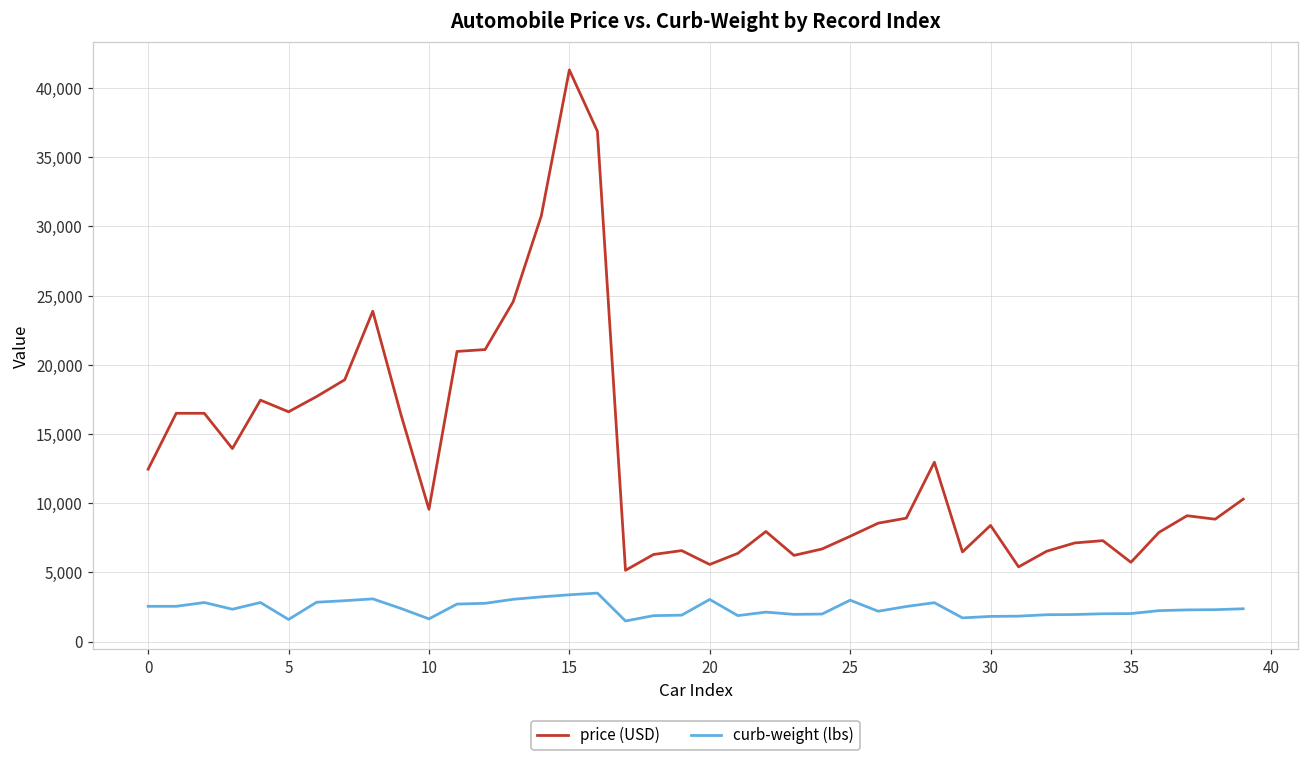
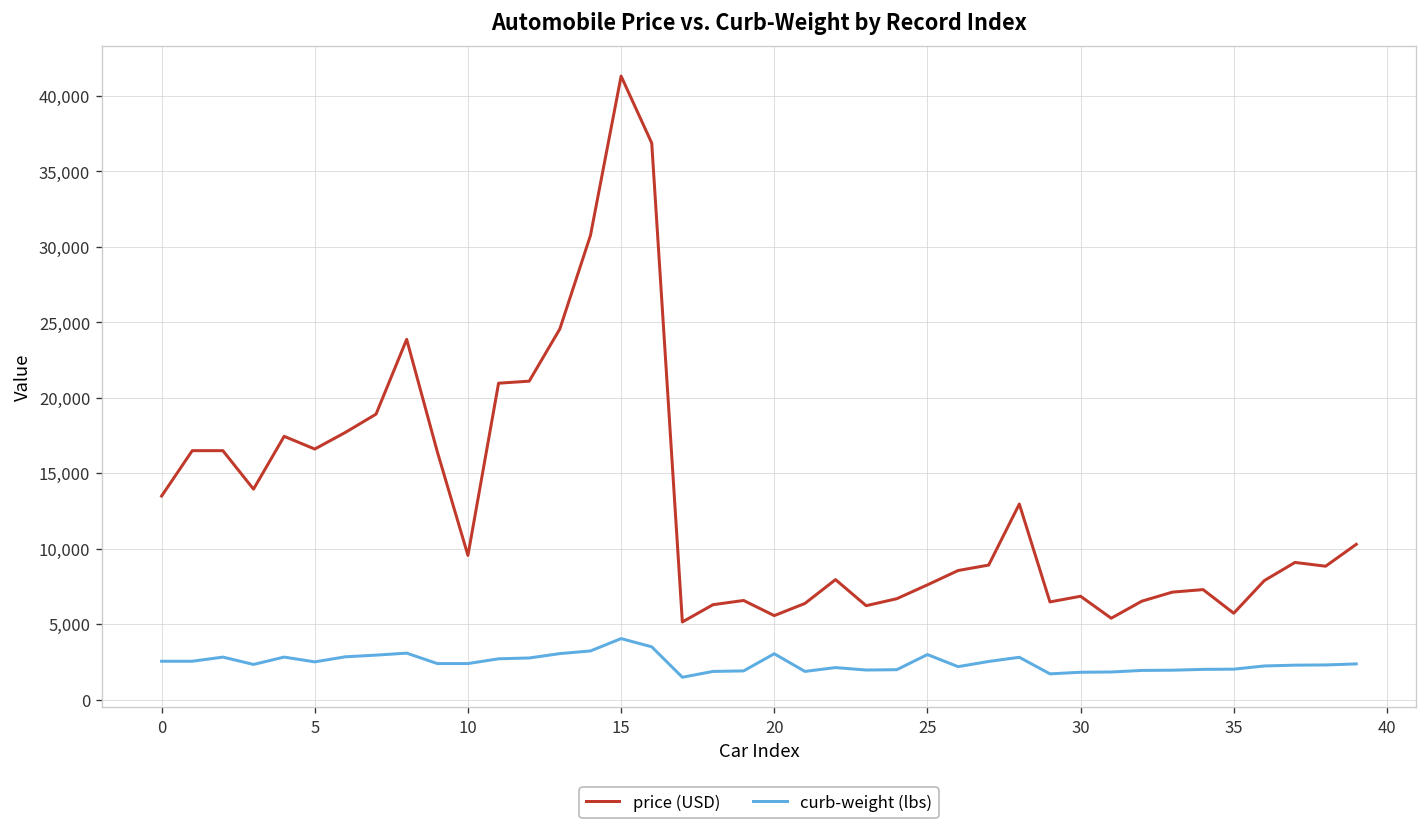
price (USD), 0: 12,500 -> 13,500
curb-weight (lbs), 5: 1,600 -> 2,500
curb-weight (lbs), 10: 1,600 -> 2,400
curb-weight (lbs), 15: 3,400 -> 4,000
price (USD), 30: 8,400 -> 6,900
